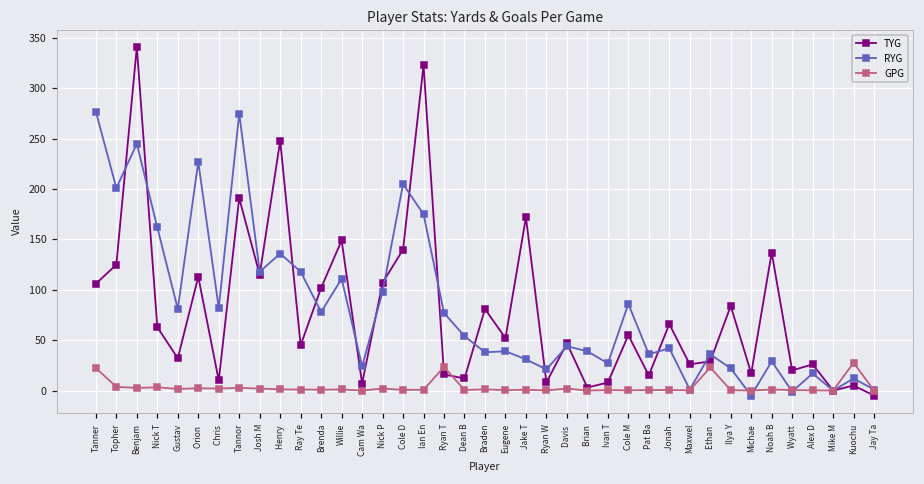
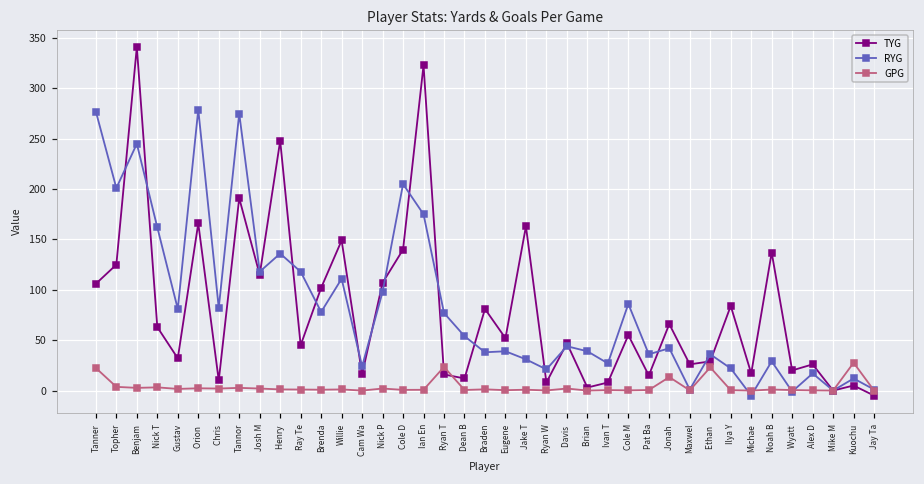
TYG, Orion: 110 -> 170
RYG, Orion: 230 -> 280
TYG, Cam Wa: 10 -> 20
TYG, Jake T: 170 -> 160
GPG, Jonah: 0 -> 10
